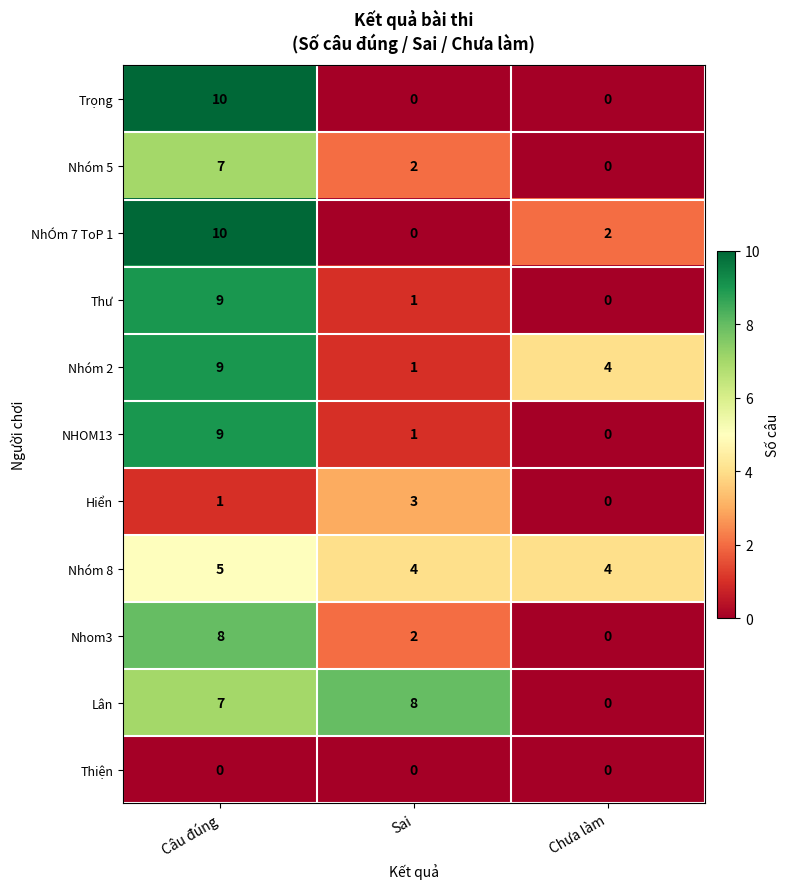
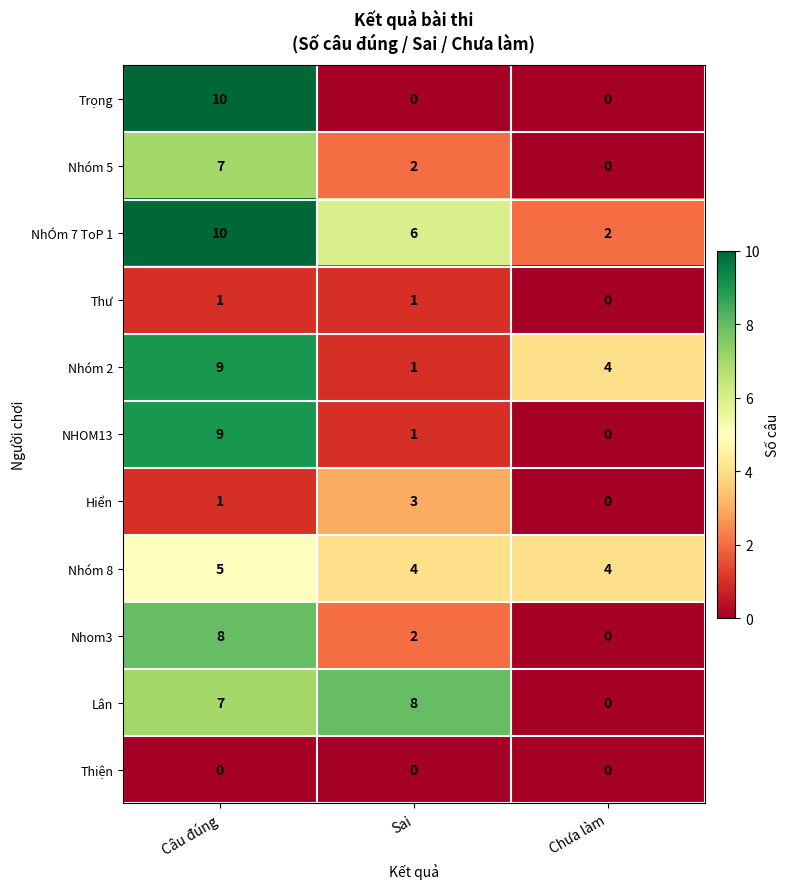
NhÓm 7 ToP 1, Sai: 0 -> 6
Thư, Câu đúng: 9 -> 1
